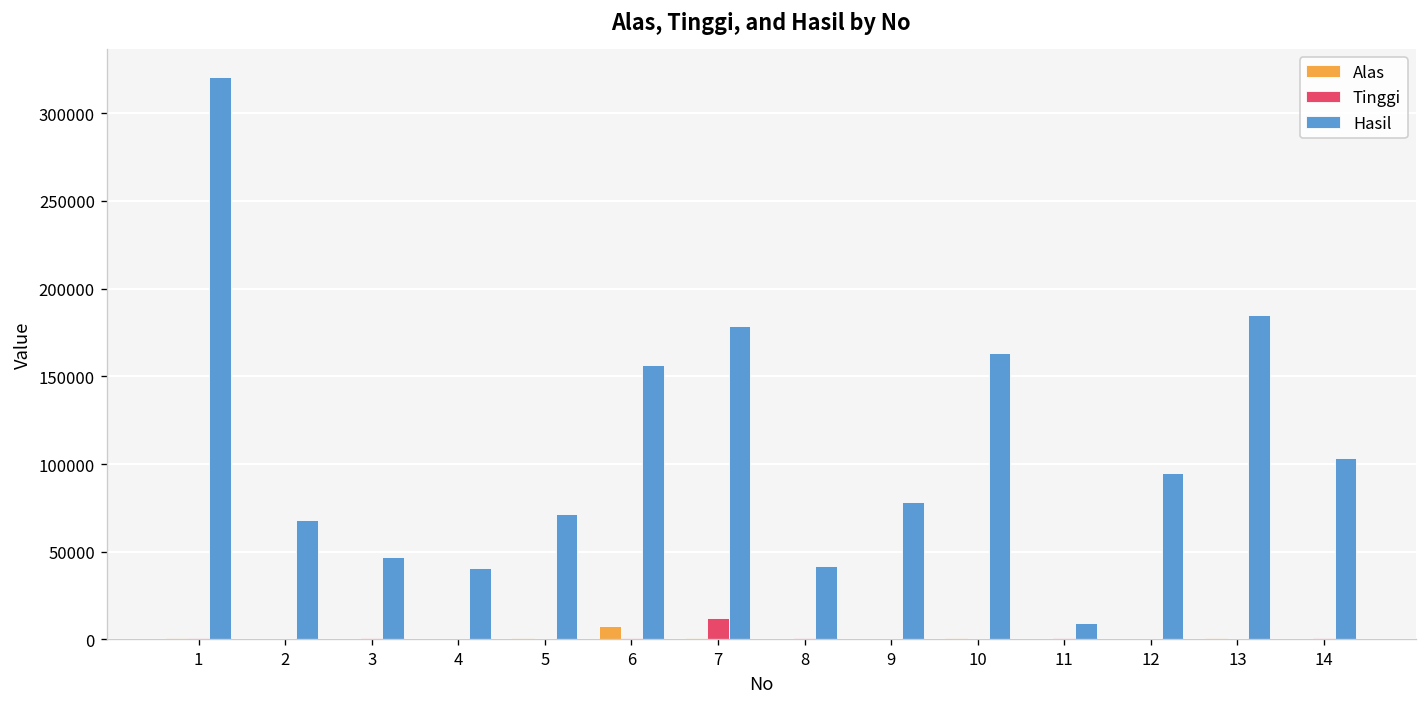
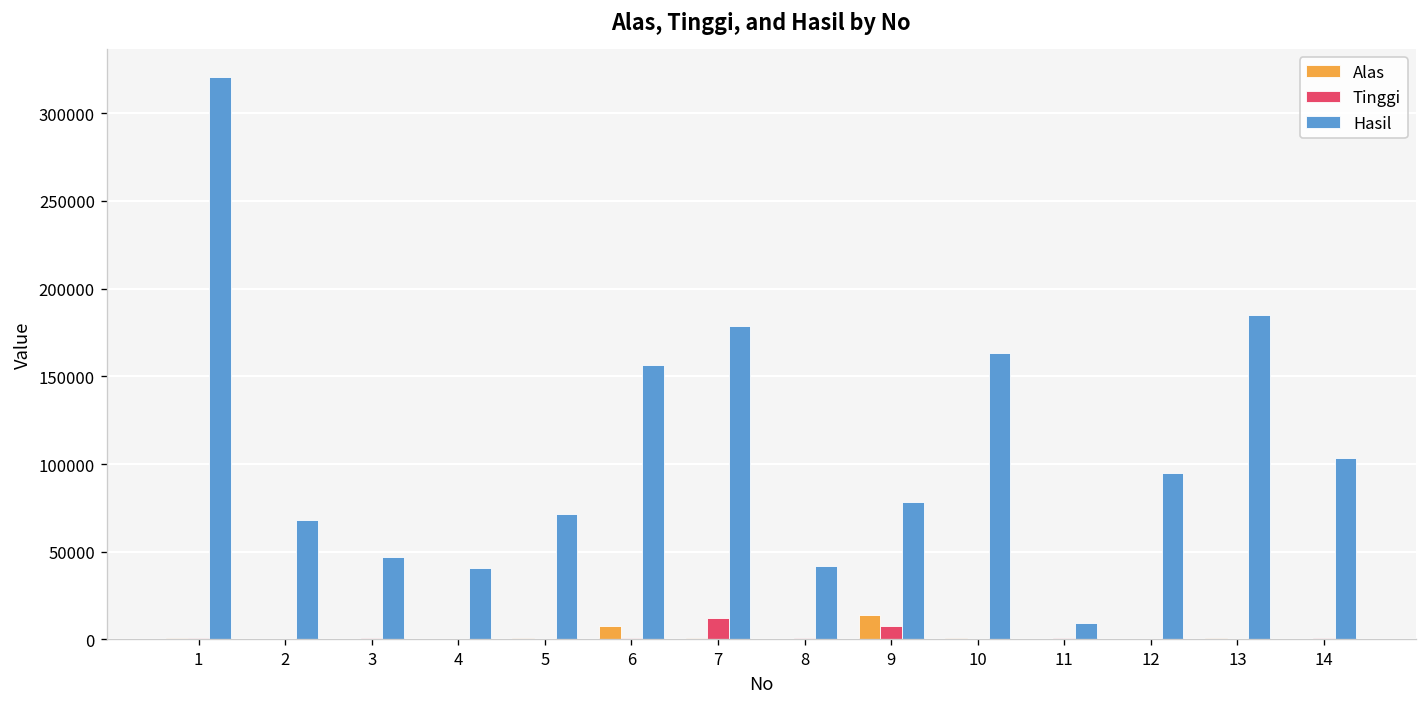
Alas, 9: 0 -> 14000
Tinggi, 9: 0 -> 7000
